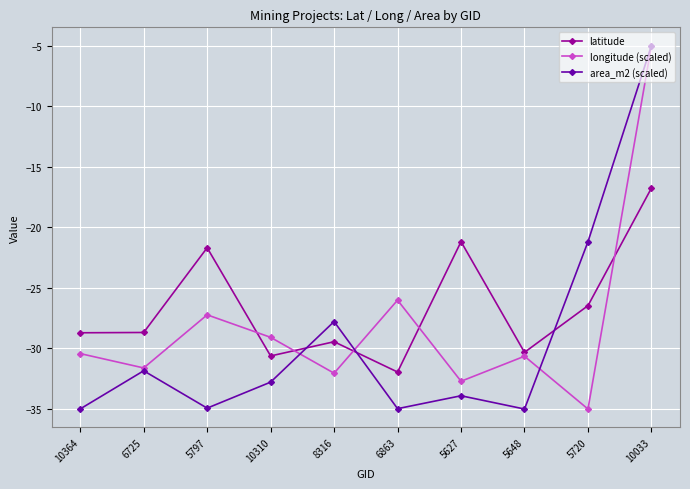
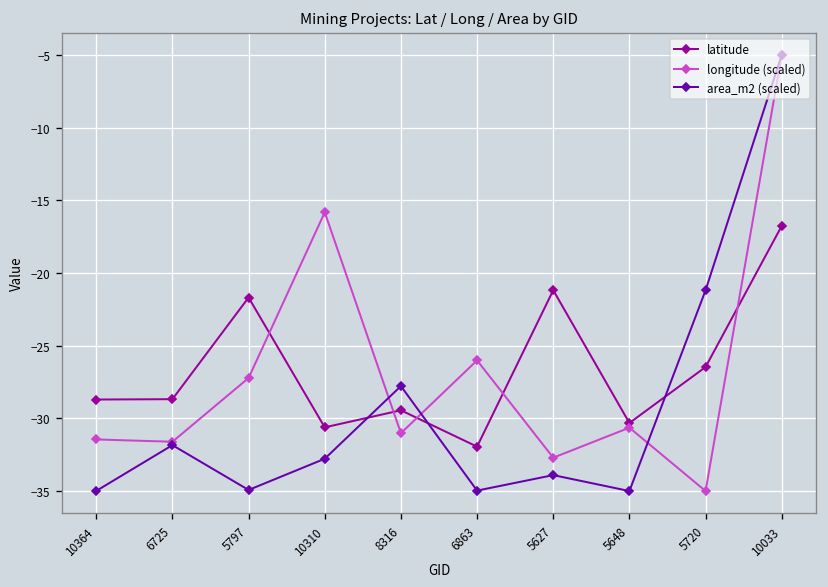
longitude (scaled), 10364: -30.4 -> -31.5
longitude (scaled), 10310: -29.1 -> -15.8
longitude (scaled), 8316: -32.0 -> -31.0
